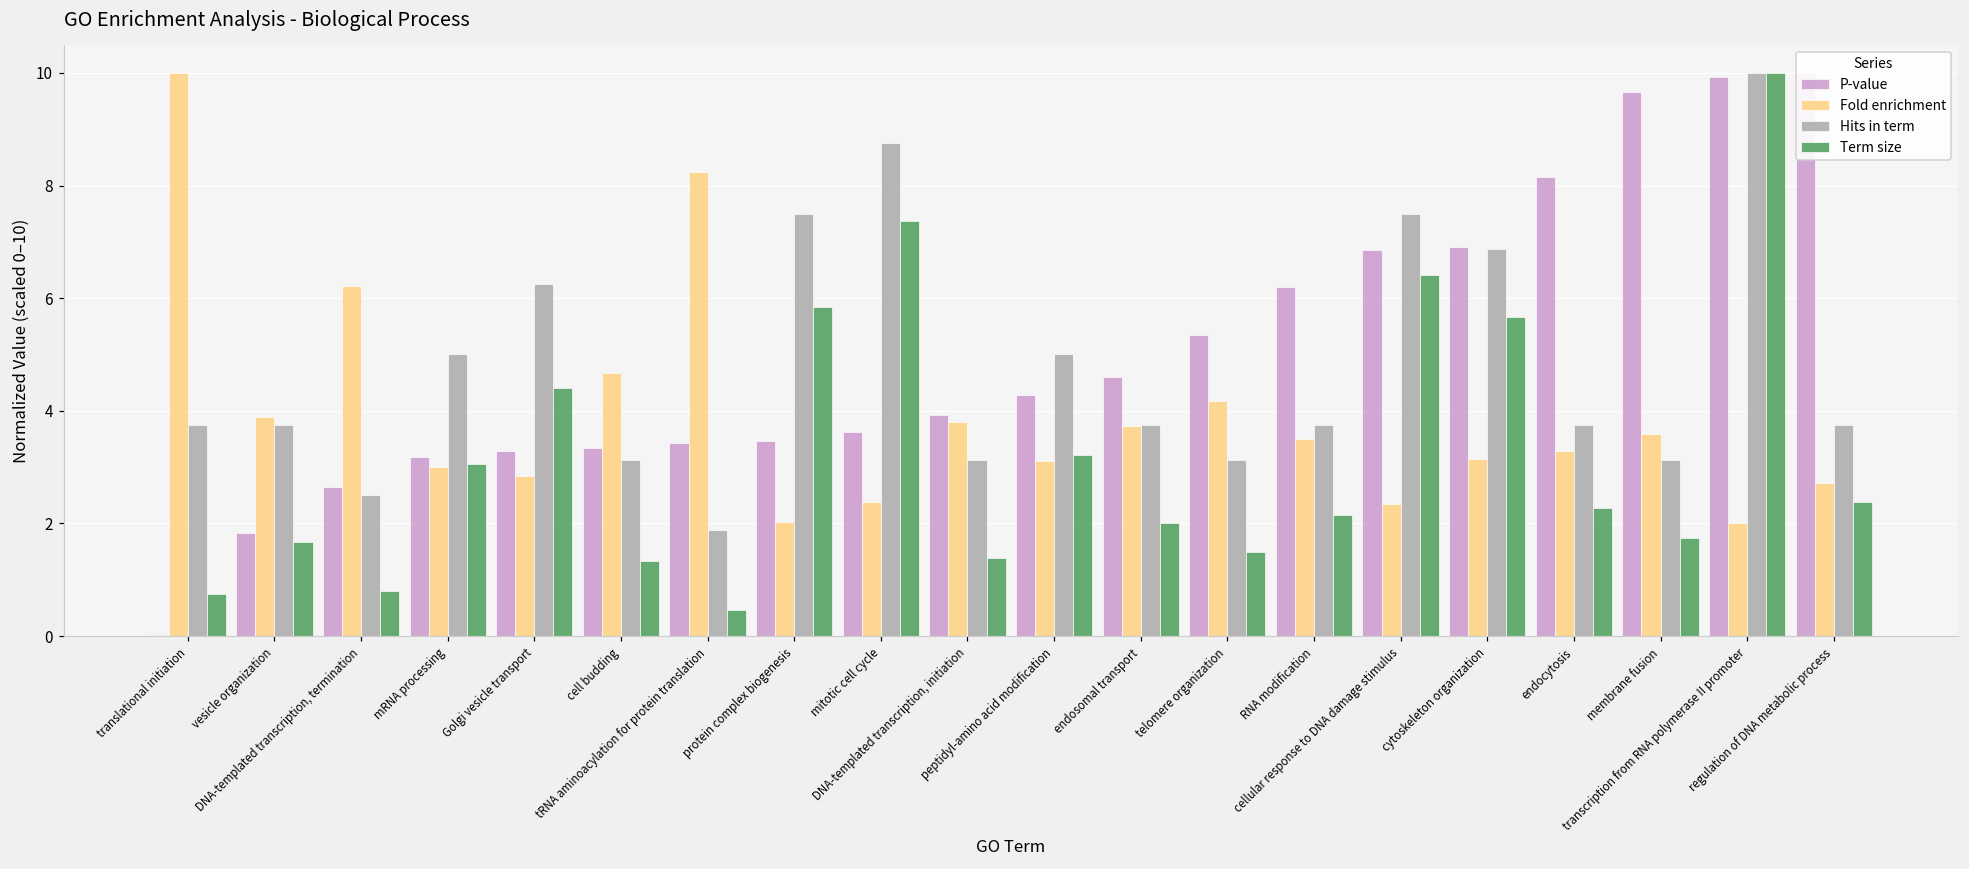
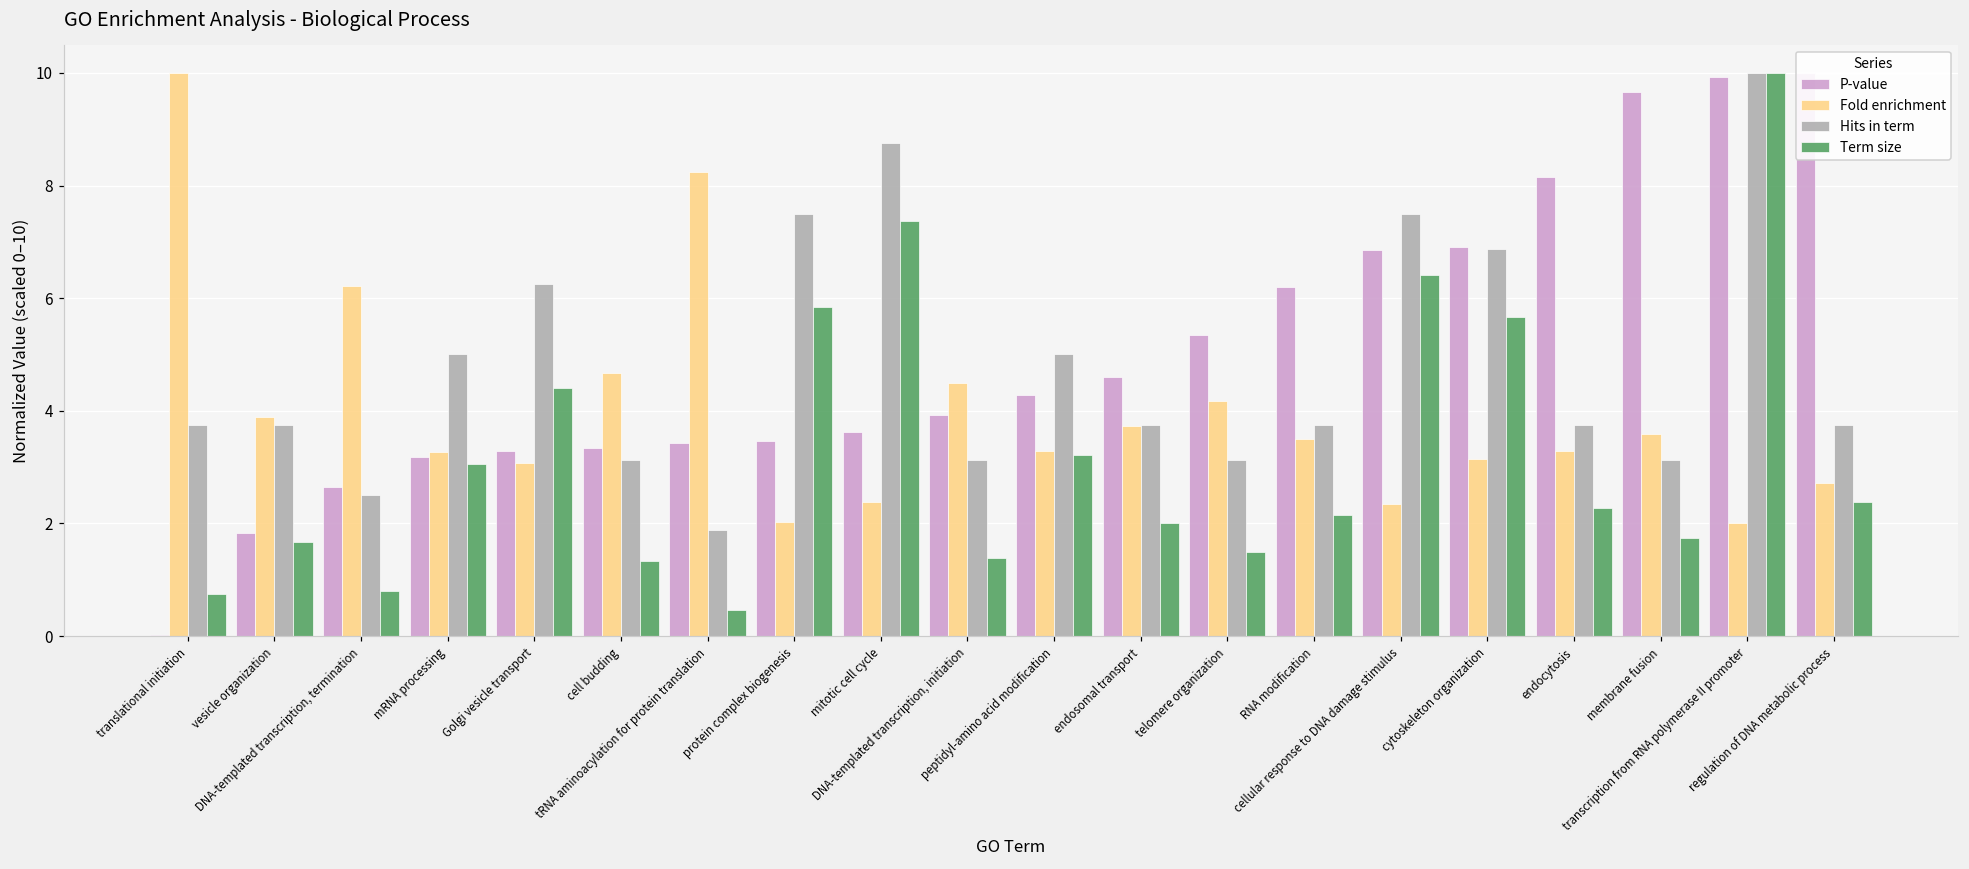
Fold enrichment, mRNA processing: 3.0 -> 3.3
Fold enrichment, Golgi vesicle transport: 2.8 -> 3.1
Fold enrichment, DNA-templated transcription, initiation: 3.8 -> 4.5
Fold enrichment, peptidyl-amino acid modification: 3.1 -> 3.3
